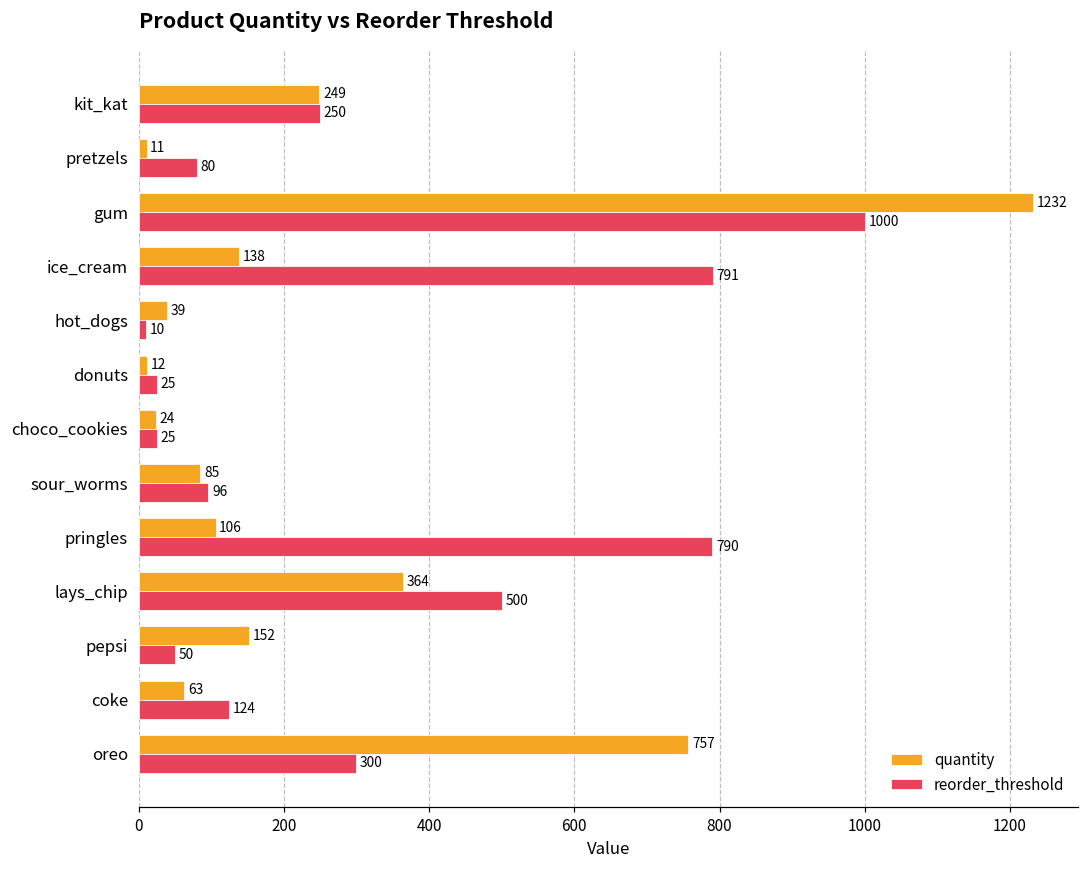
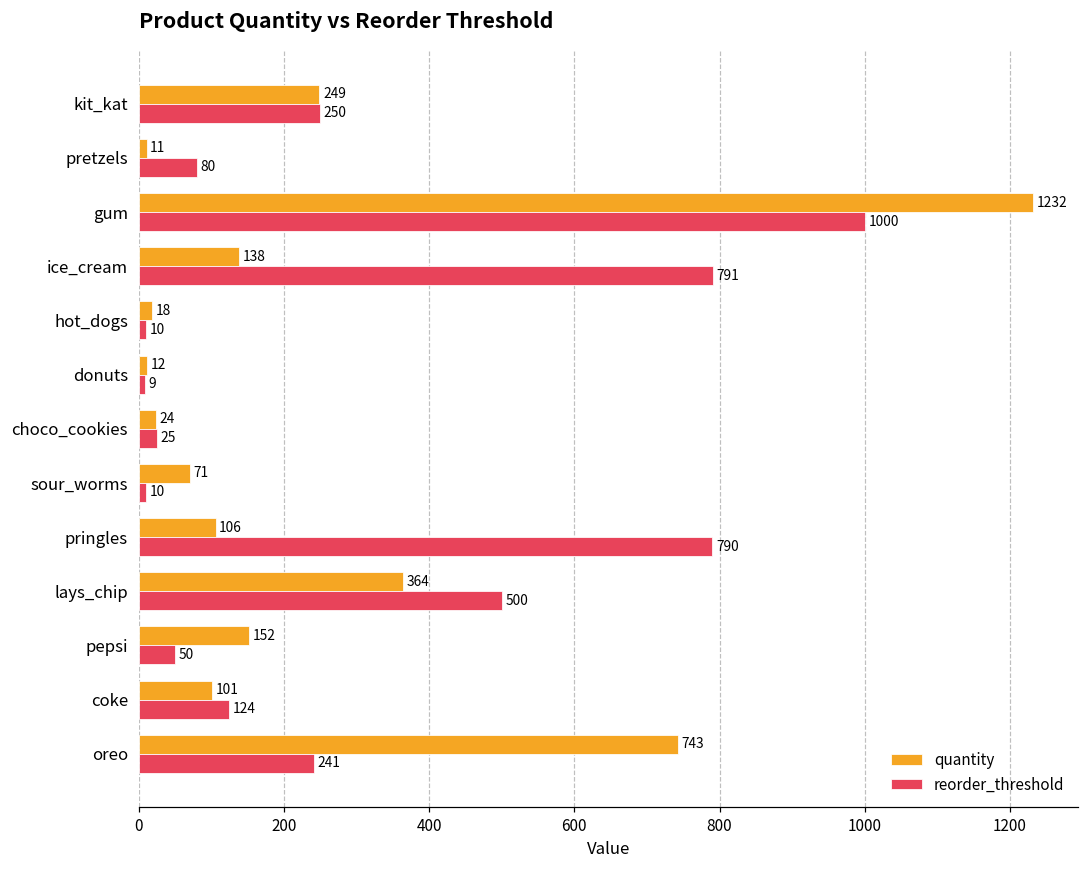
quantity, hot_dogs: 39 -> 18
reorder_threshold, donuts: 25 -> 9
quantity, sour_worms: 85 -> 71
reorder_threshold, sour_worms: 96 -> 10
quantity, coke: 63 -> 101
quantity, oreo: 757 -> 743
reorder_threshold, oreo: 300 -> 241
